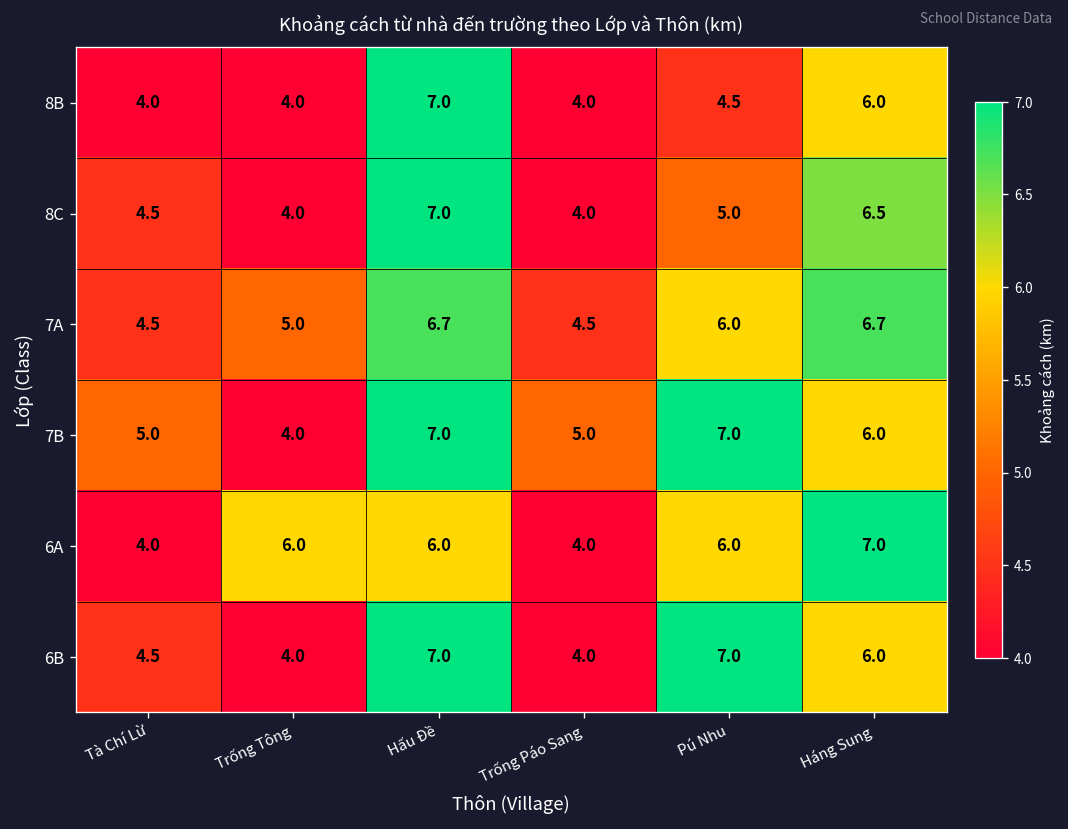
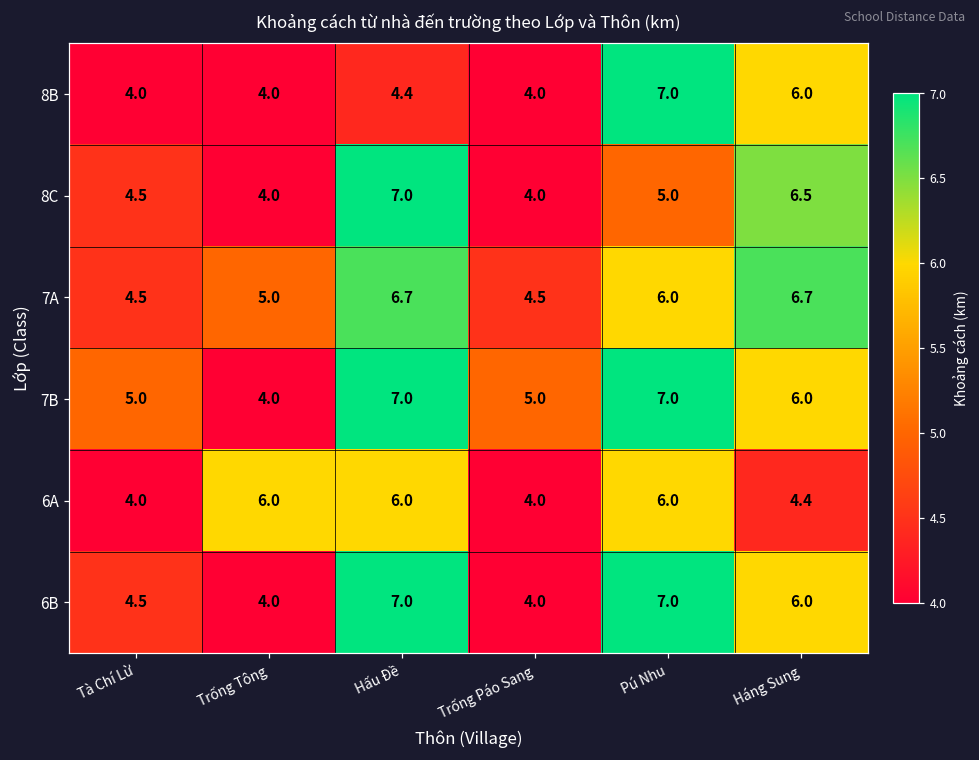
8B, Hấu Đề: 7.0 -> 4.4
8B, Pú Nhu: 4.5 -> 7.0
6A, Háng Sung: 7.0 -> 4.4
